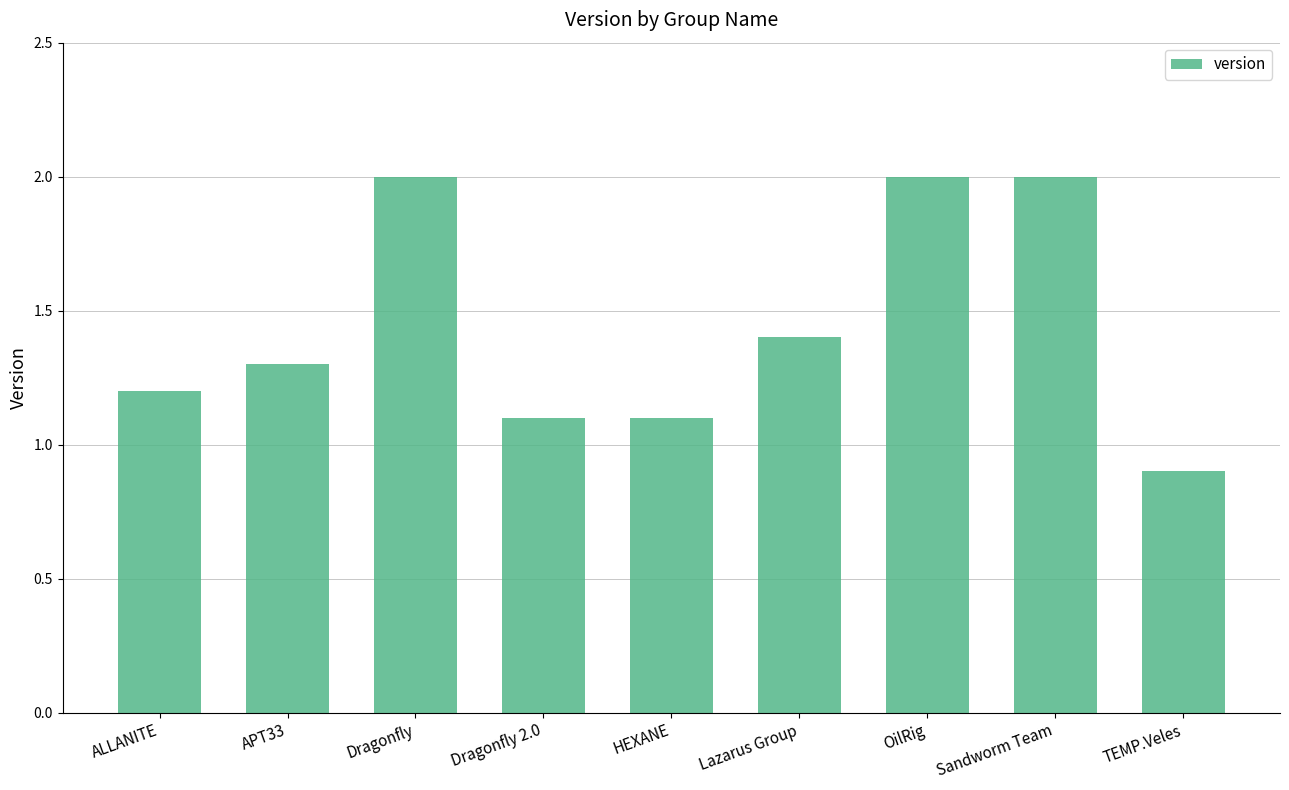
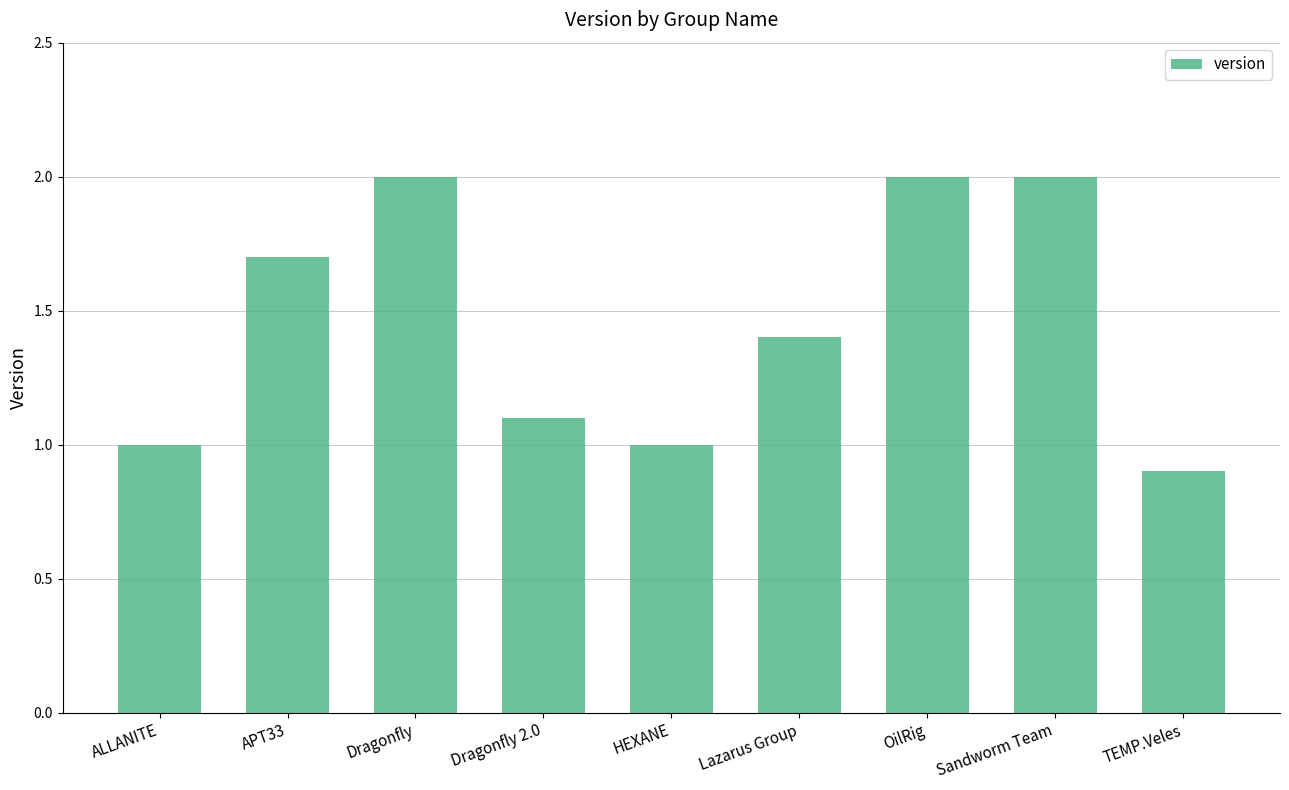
ALLANITE: 1.2 -> 1.0
APT33: 1.3 -> 1.7
HEXANE: 1.1 -> 1.0
